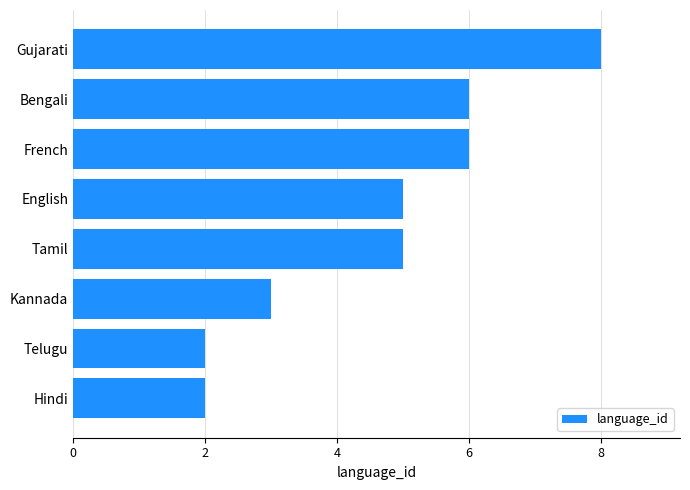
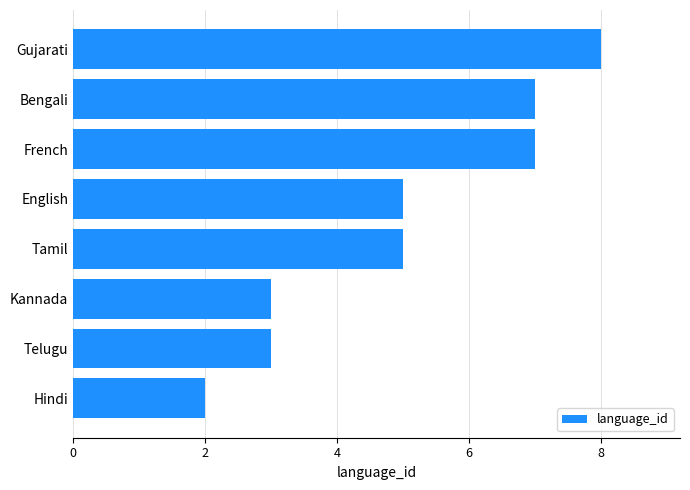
Bengali: 6 -> 7
French: 6 -> 7
Telugu: 2 -> 3
